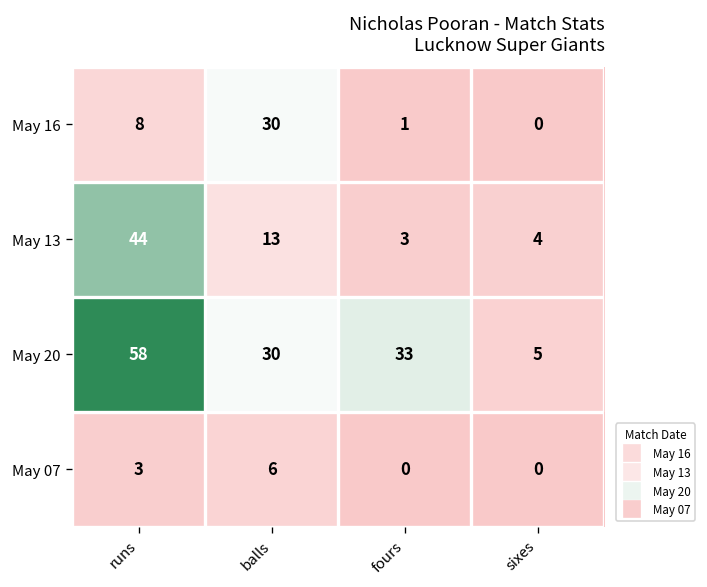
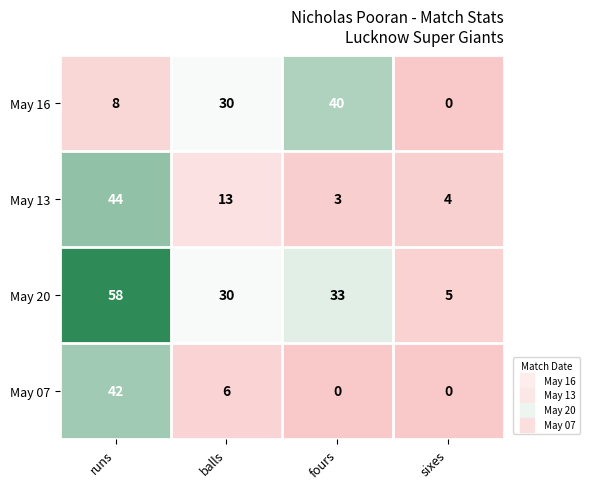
May 16, fours: 1 -> 40
May 07, runs: 3 -> 42
